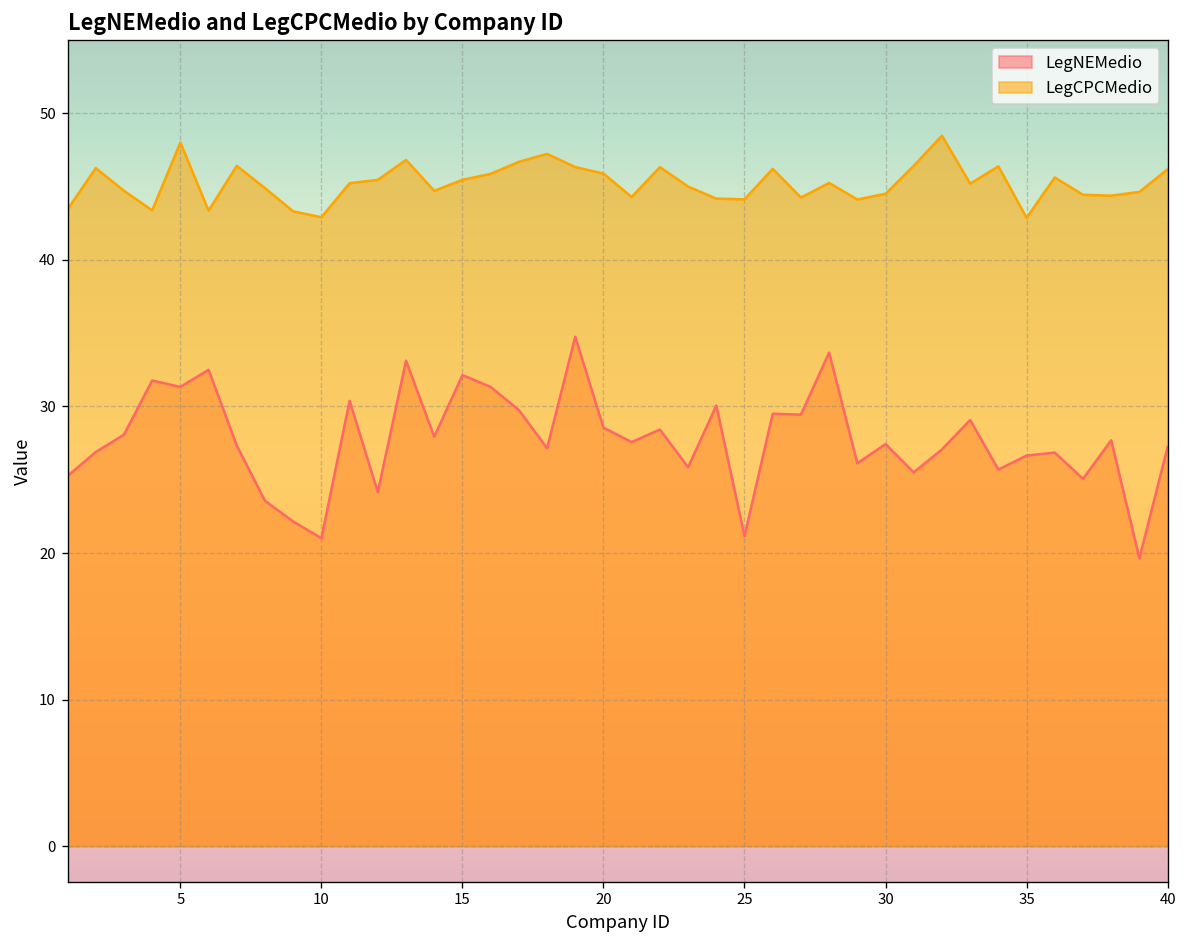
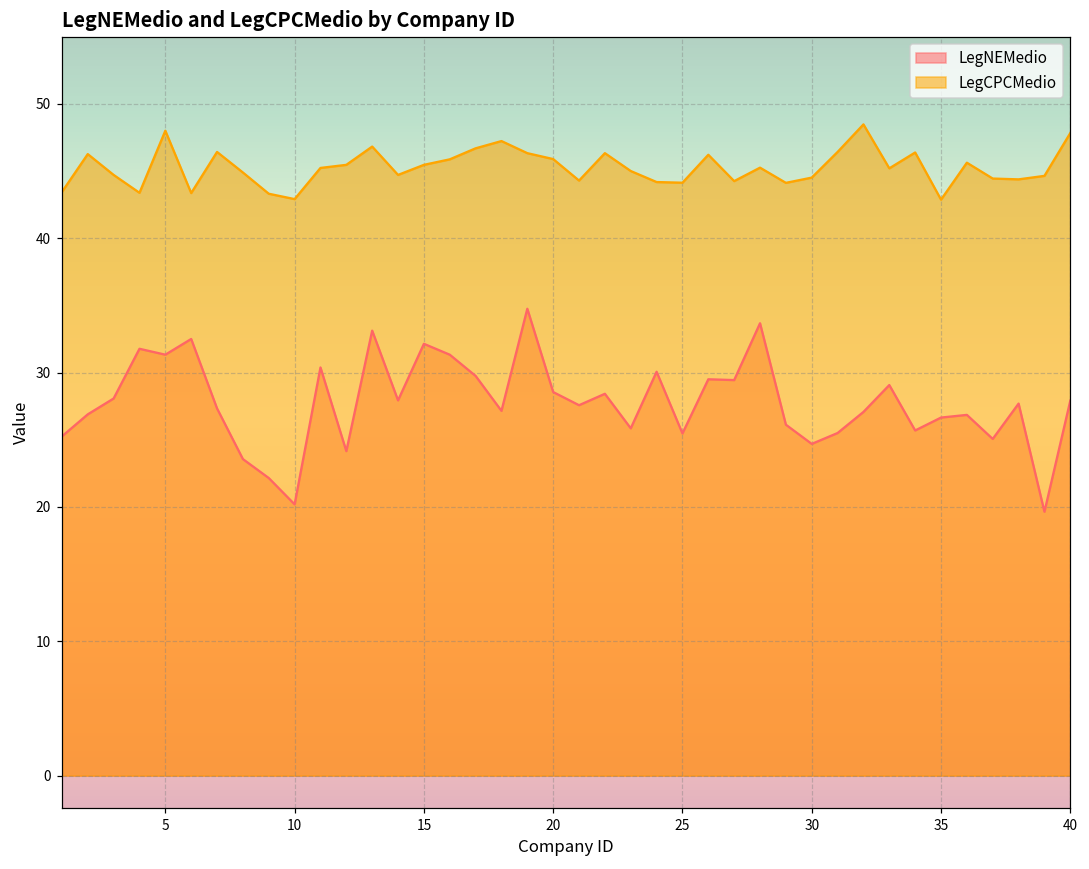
LegNEMedio, 10: 21.0 -> 20.2
LegNEMedio, 25: 21.2 -> 25.5
LegNEMedio, 30: 27.4 -> 24.7
LegNEMedio, 40: 27.2 -> 27.9
LegCPCMedio, 40: 46.2 -> 47.8
